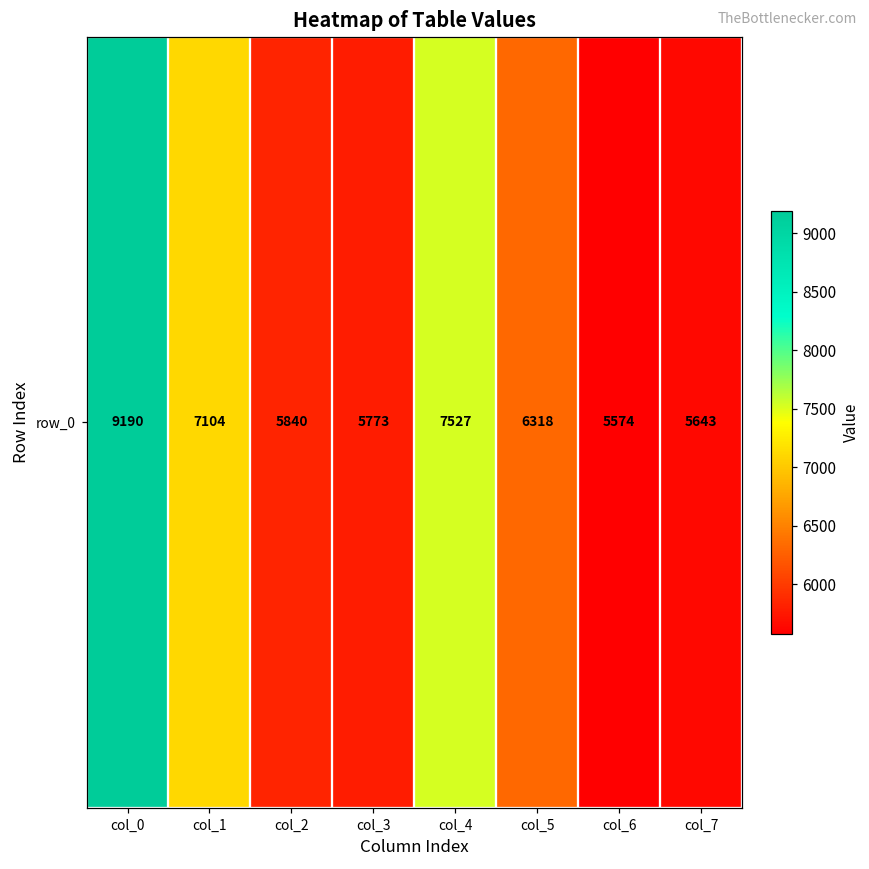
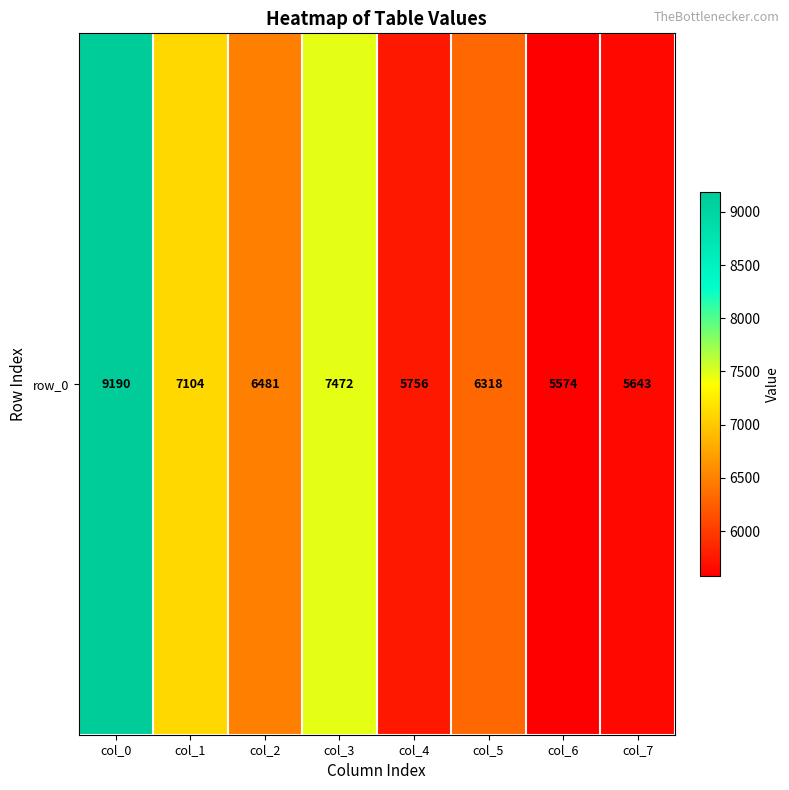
row_0, col_2: 5840 -> 6481
row_0, col_3: 5773 -> 7472
row_0, col_4: 7527 -> 5756
